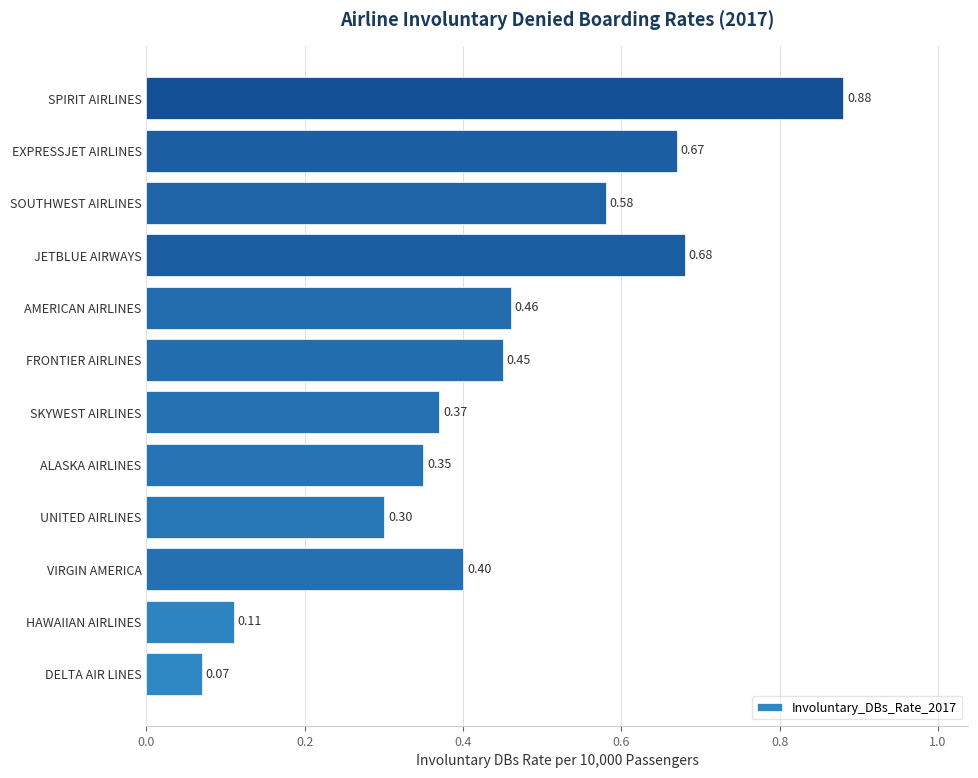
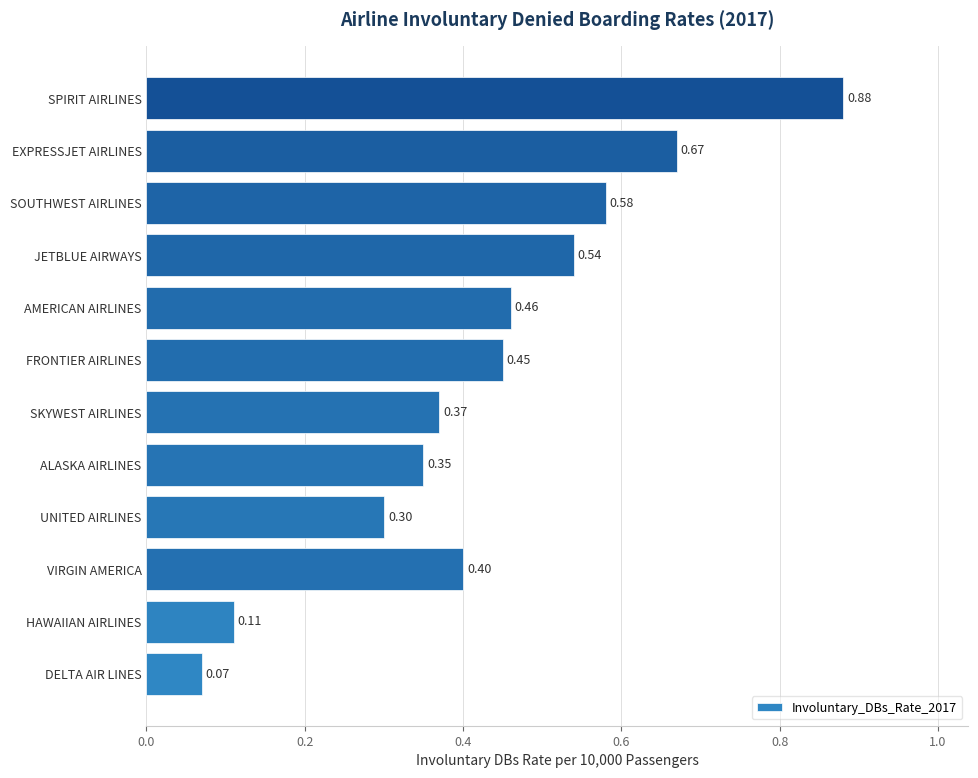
JETBLUE AIRWAYS: 0.68 -> 0.54
